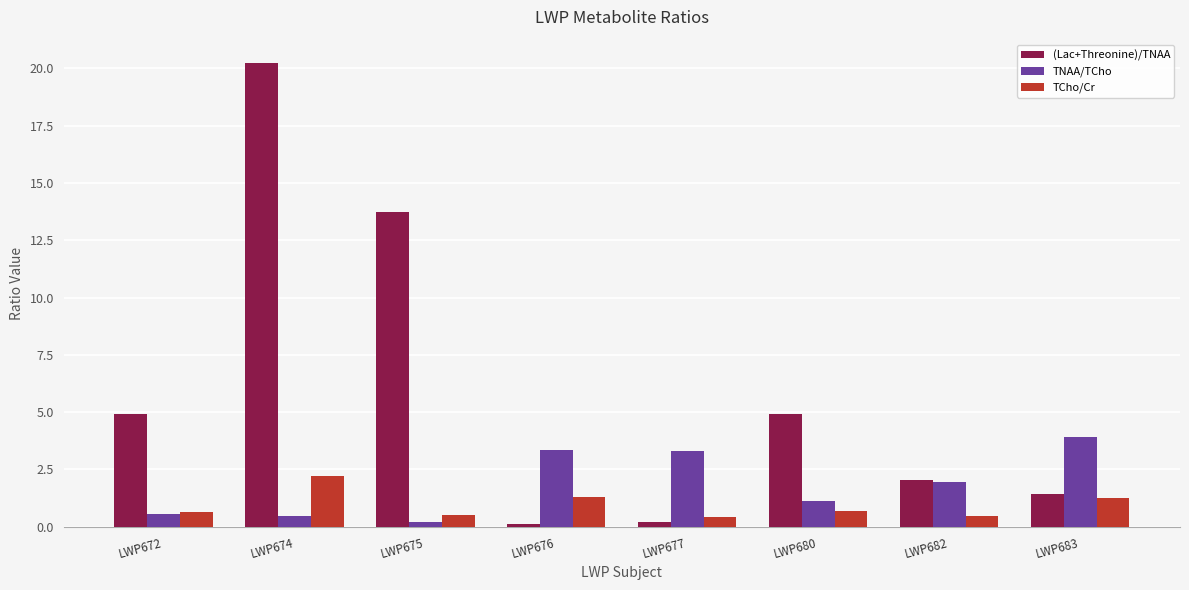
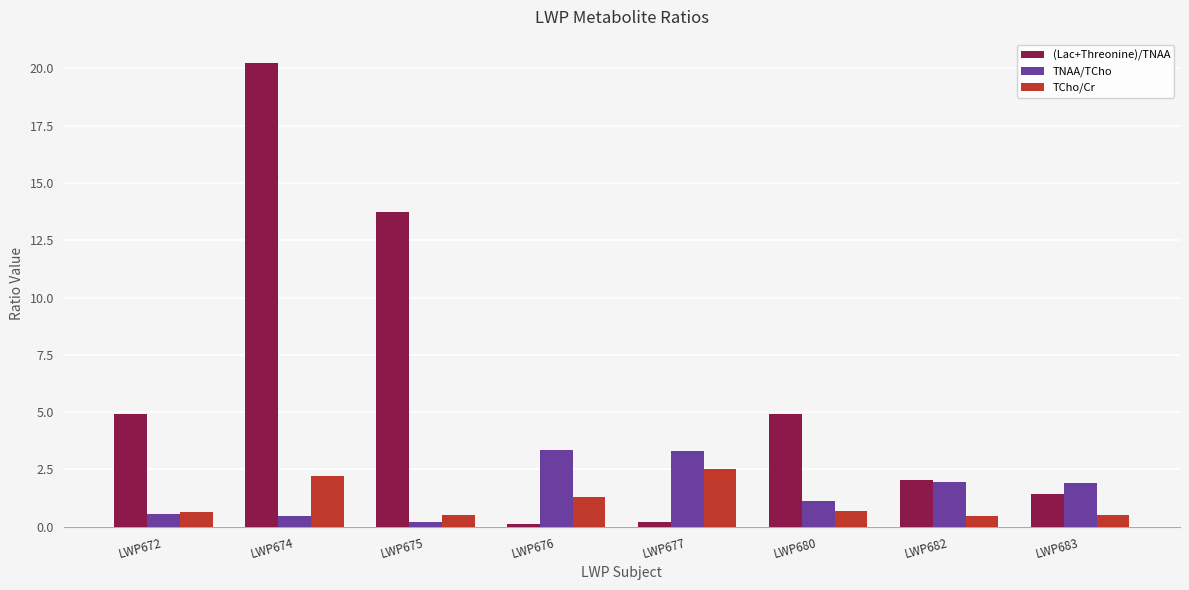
TCho/Cr, LWP677: 0.4 -> 2.5
TNAA/TCho, LWP683: 3.9 -> 1.9
TCho/Cr, LWP683: 1.3 -> 0.5
